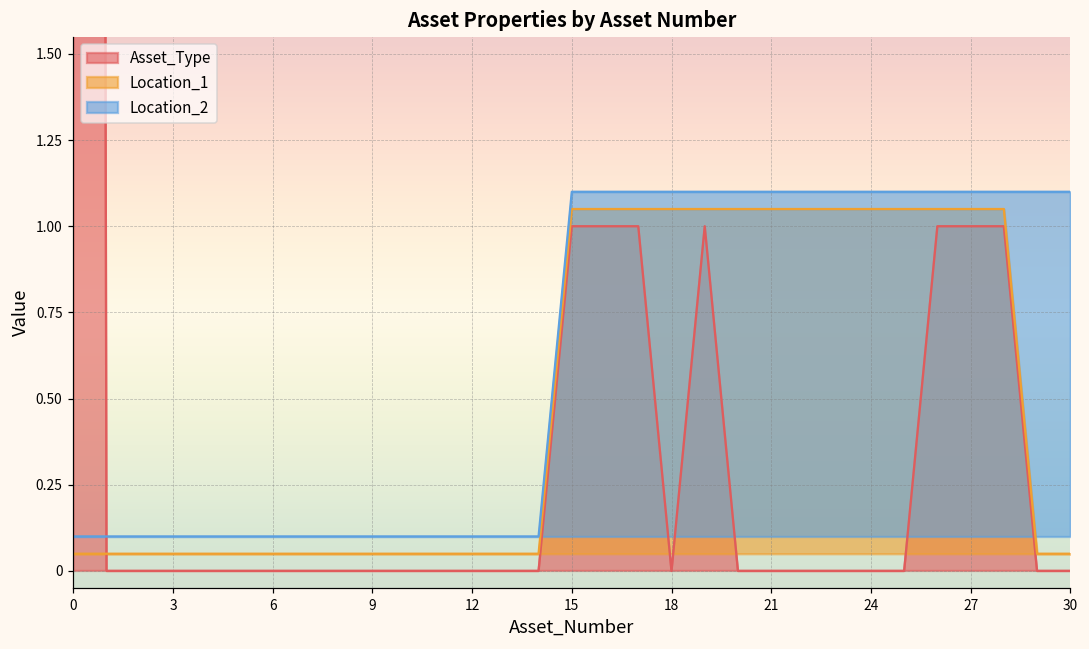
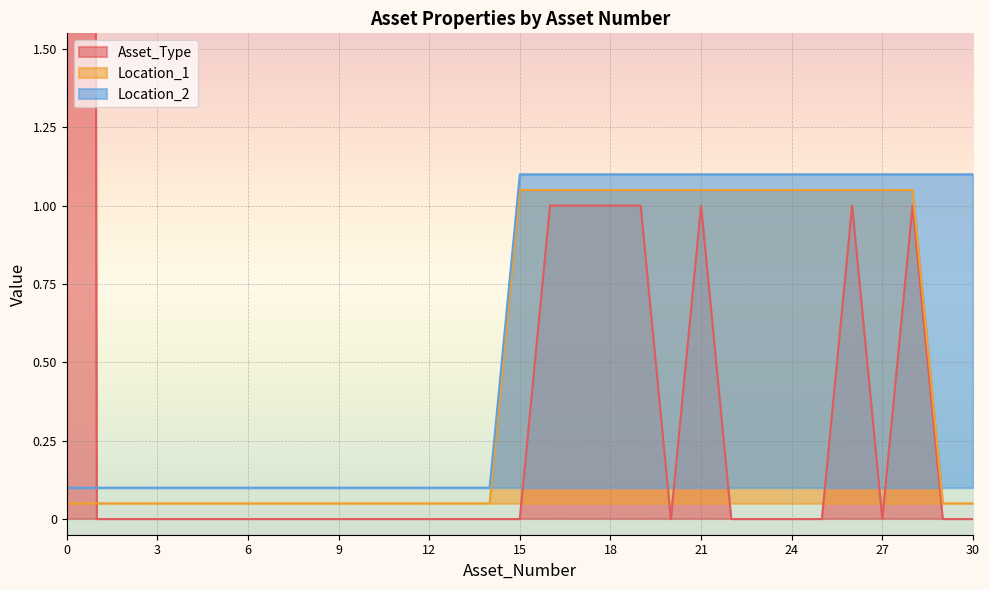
Asset_Type, 15: 1 -> 0
Asset_Type, 18: 0 -> 1
Asset_Type, 21: 0 -> 1
Asset_Type, 27: 1 -> 0
